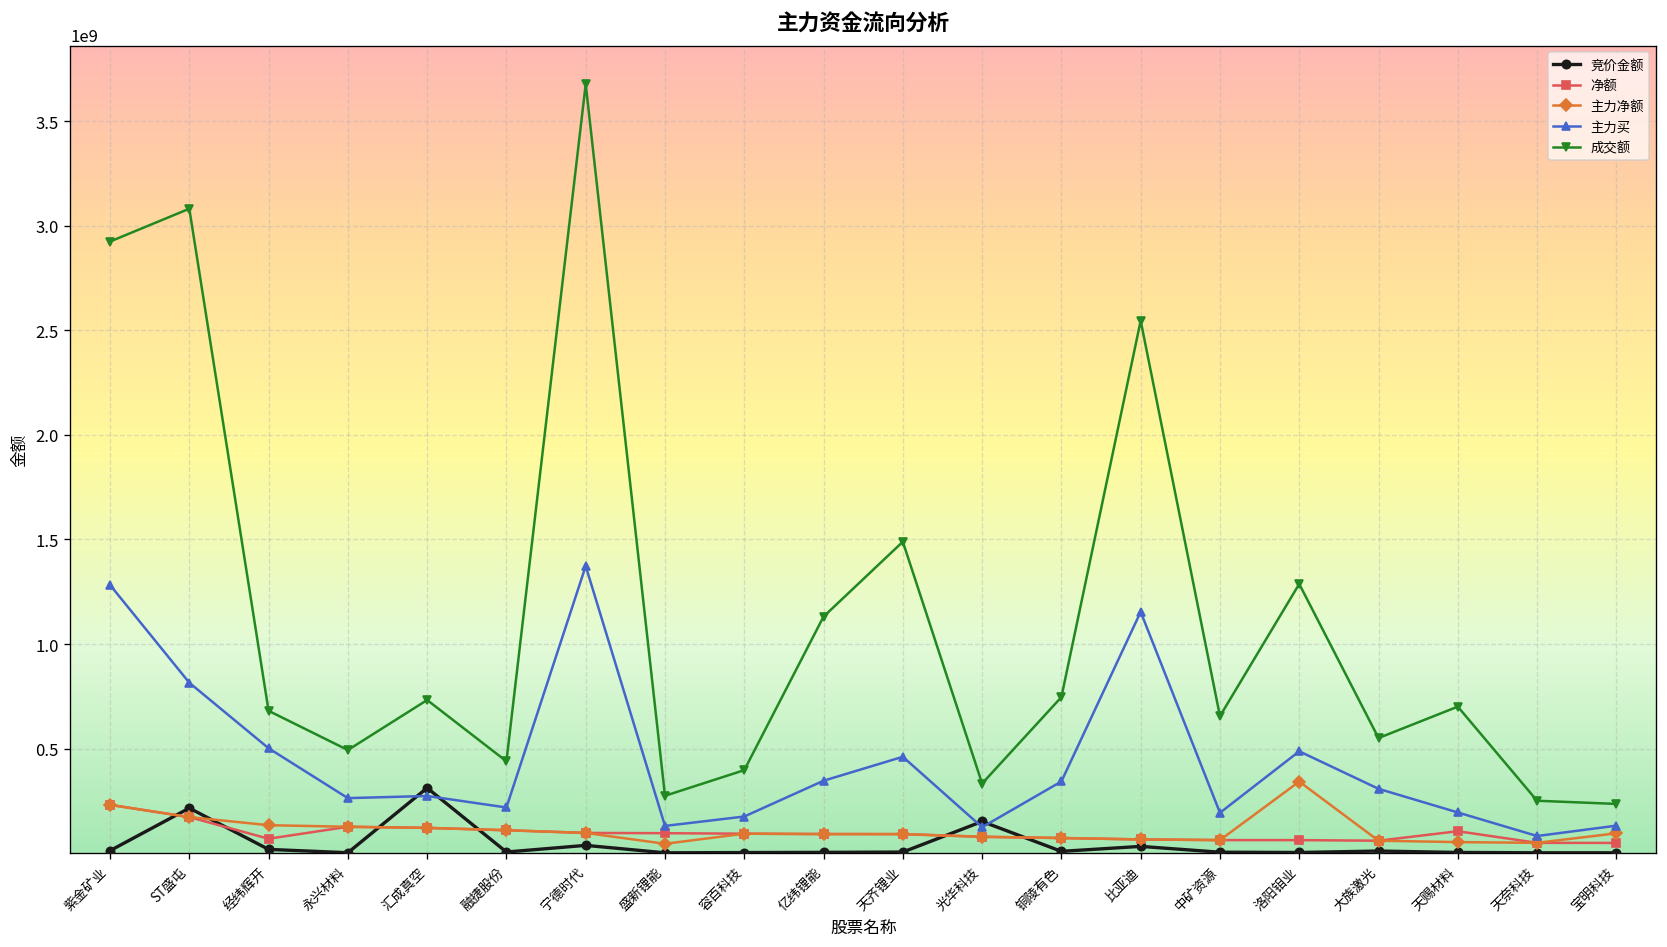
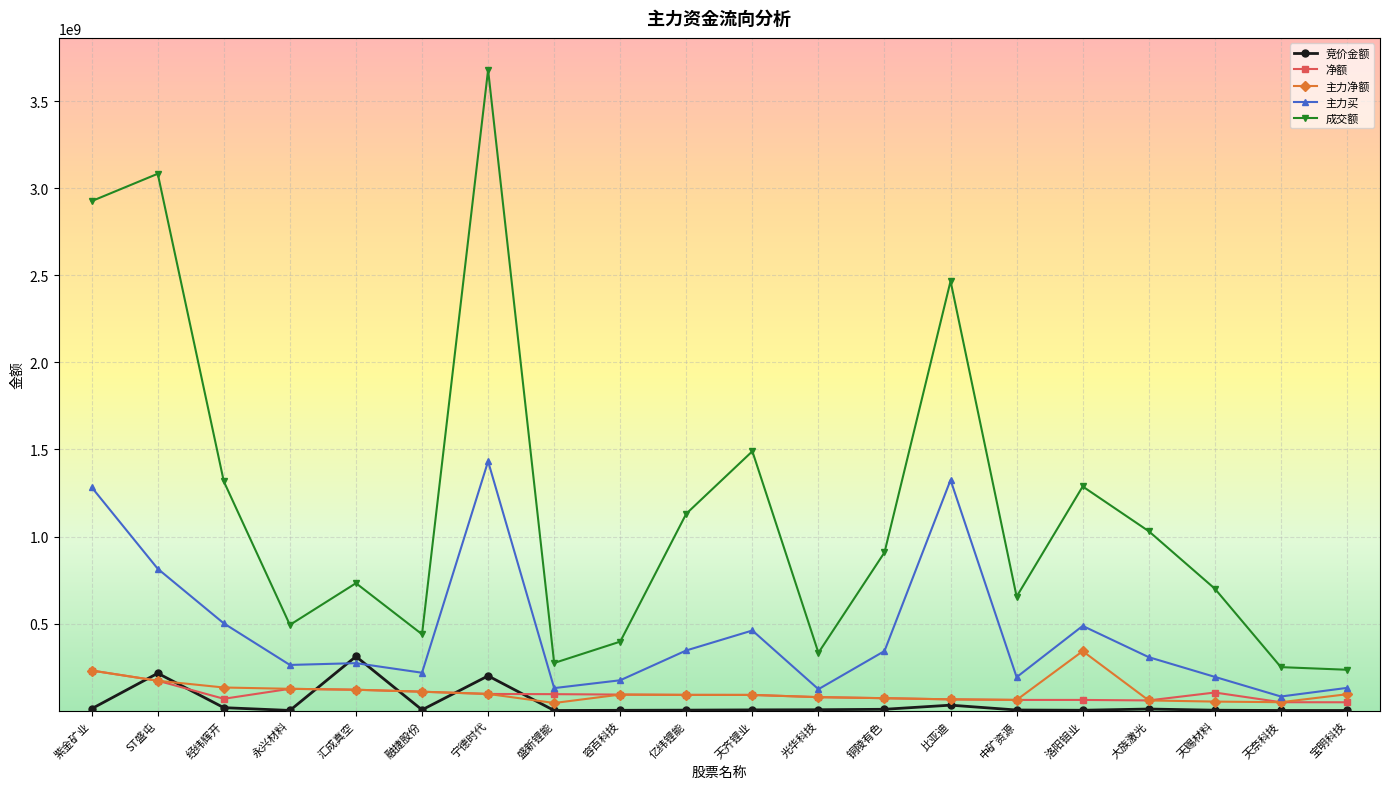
成交额, 经纬辉开: 680000000 -> 1320000000
竞价金额, 宁德时代: 40000000 -> 200000000
主力买, 宁德时代: 1370000000 -> 1430000000
竞价金额, 光华科技: 150000000 -> 10000000
成交额, 铜陵有色: 750000000 -> 910000000
主力买, 比亚迪: 1150000000 -> 1320000000
成交额, 比亚迪: 2550000000 -> 2470000000
成交额, 大族激光: 550000000 -> 1030000000
